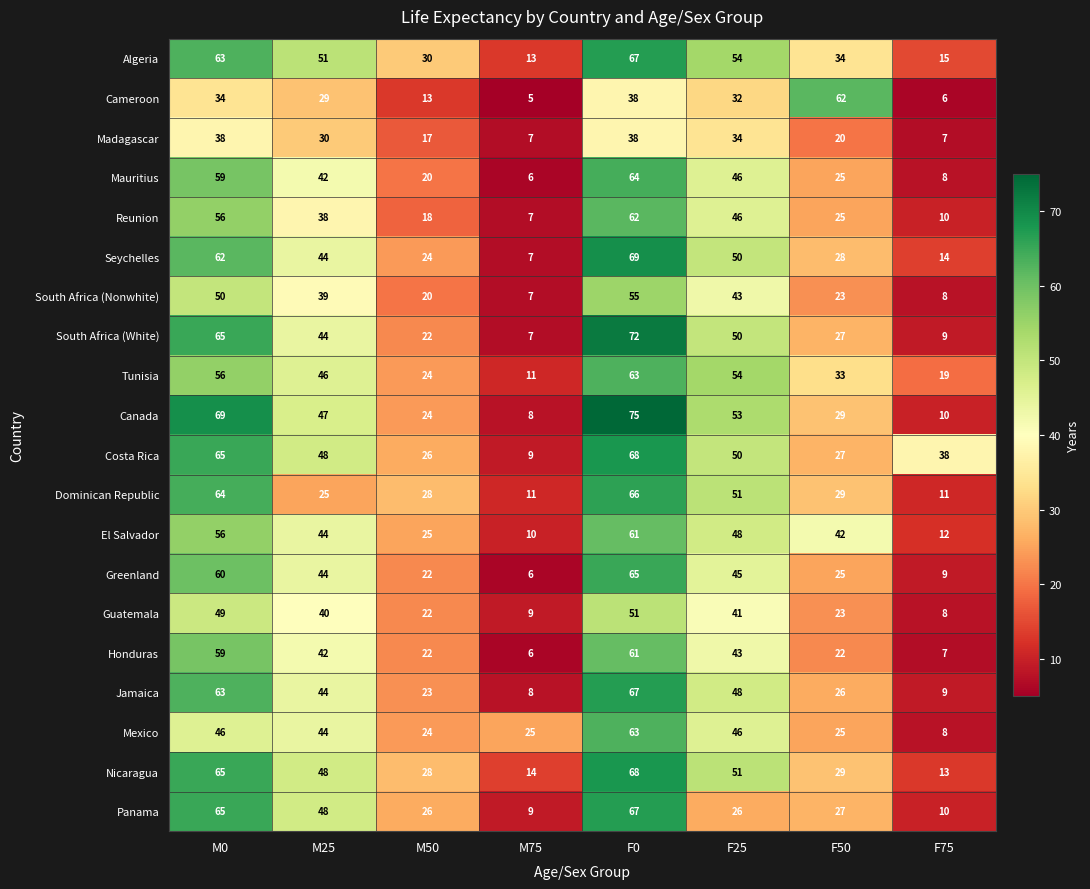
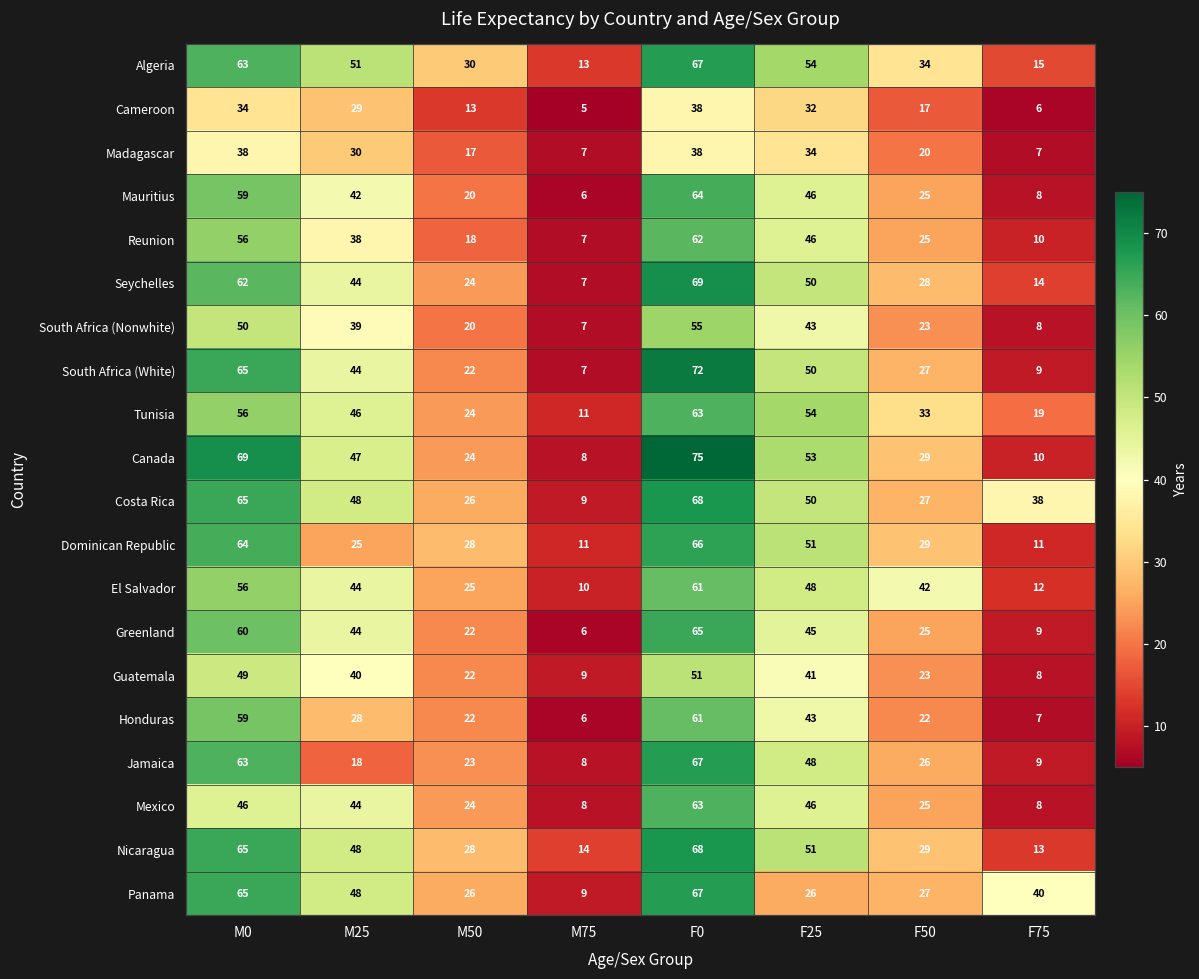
Cameroon, F50: 62 -> 17
Honduras, M25: 42 -> 28
Jamaica, M25: 44 -> 18
Mexico, M75: 25 -> 8
Panama, F75: 10 -> 40
